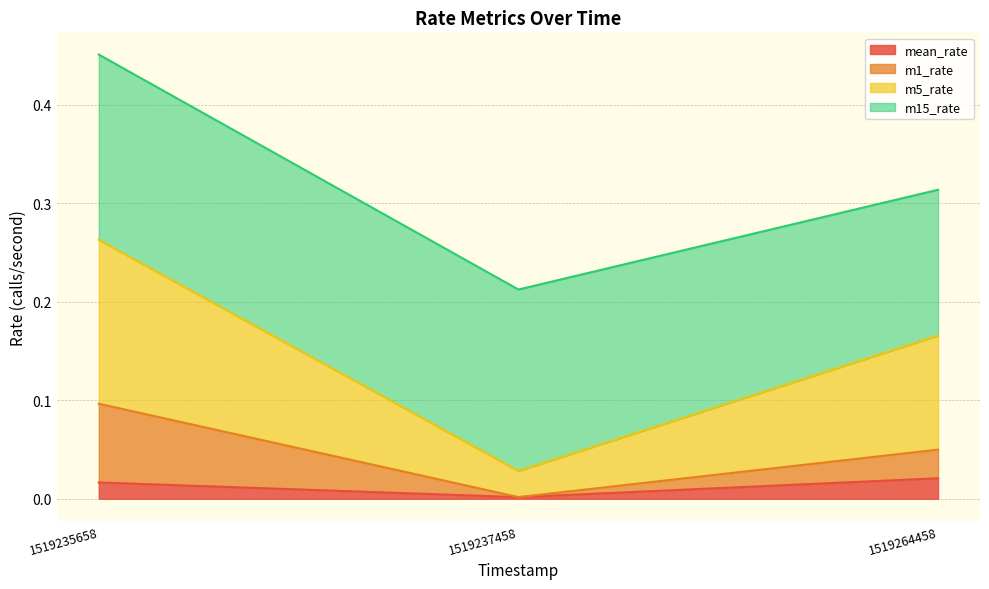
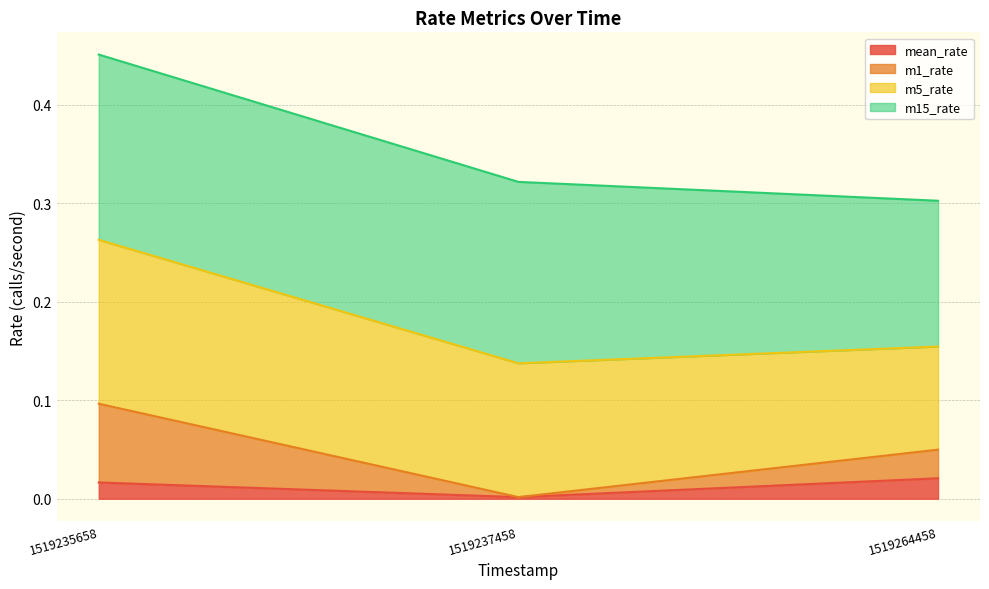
m5_rate, 1519237458: 0.03 -> 0.14
m5_rate, 1519264458: 0.12 -> 0.10
